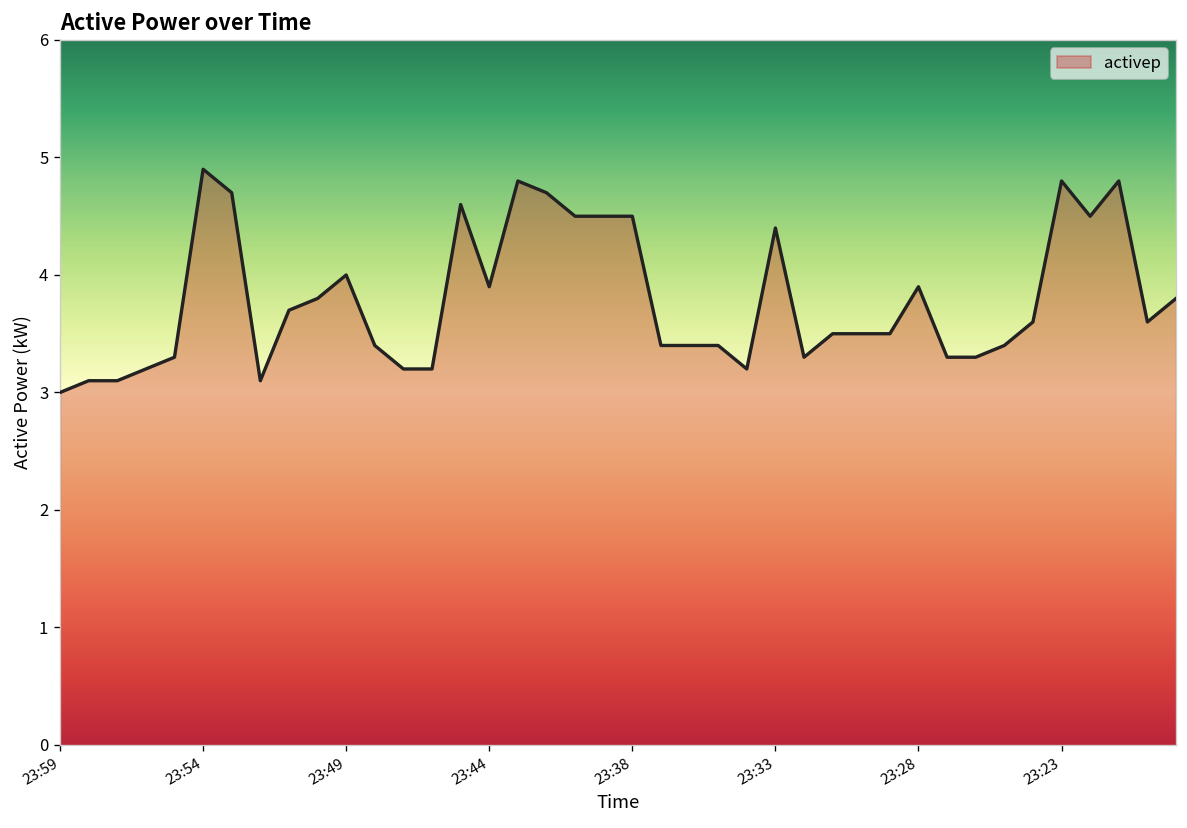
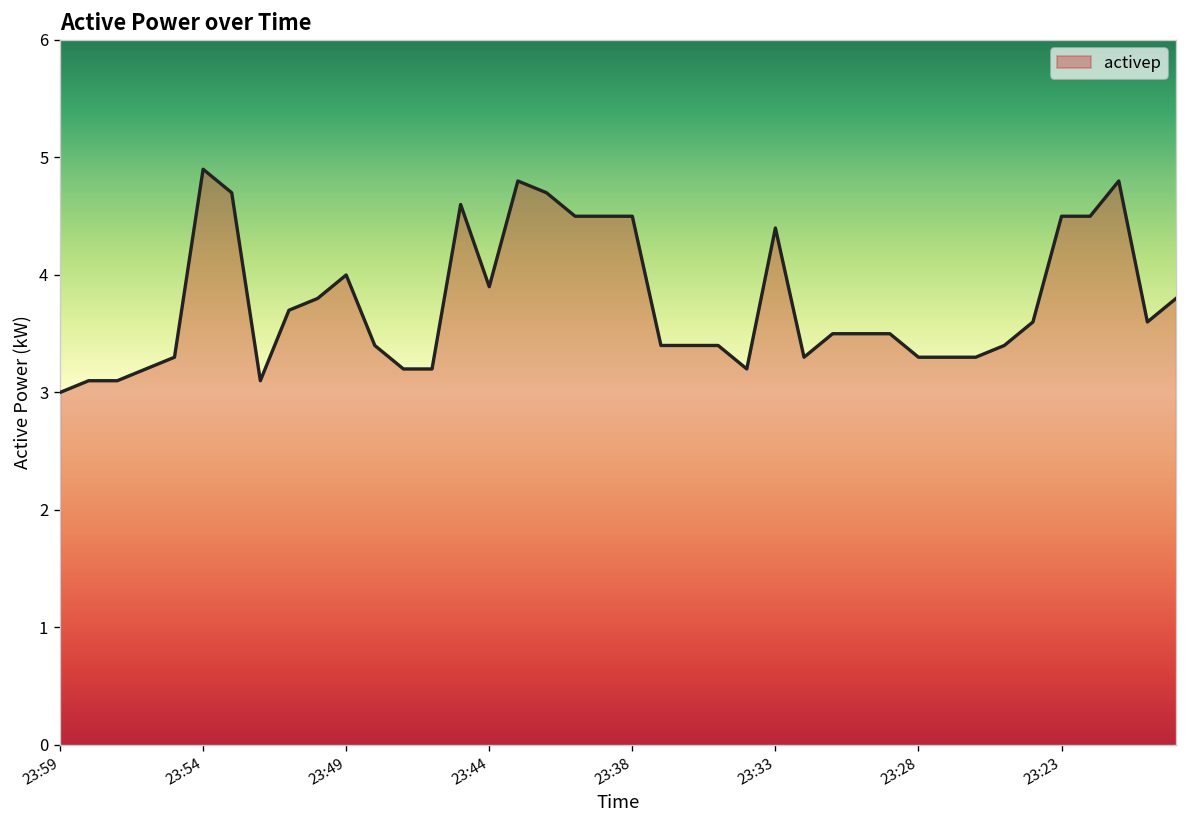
23:28: 3.9 -> 3.3
23:23: 4.8 -> 4.5
